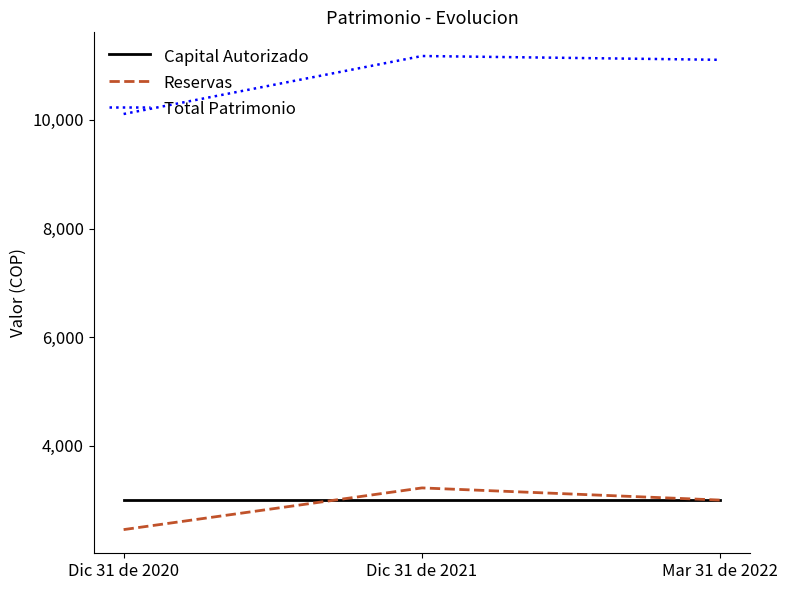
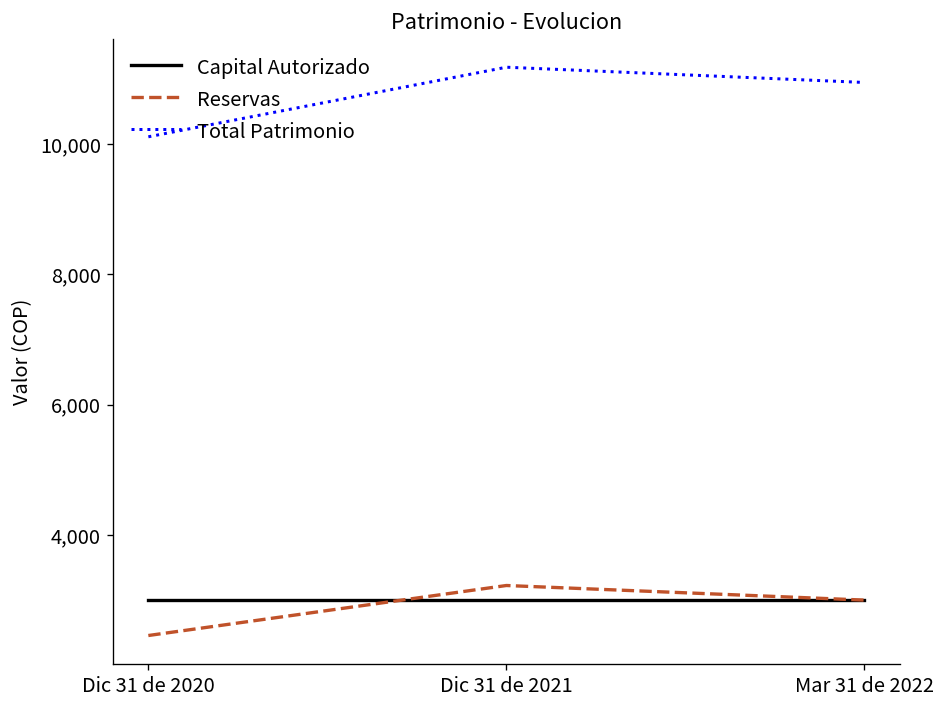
Total Patrimonio, Mar 31 de 2022: 11,100 -> 10,900
